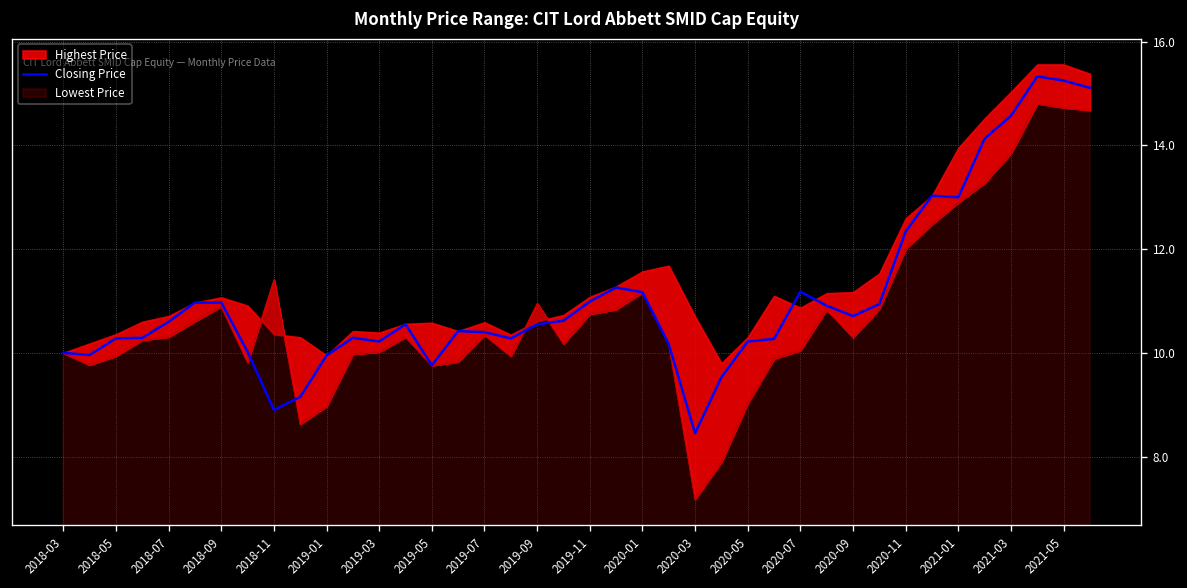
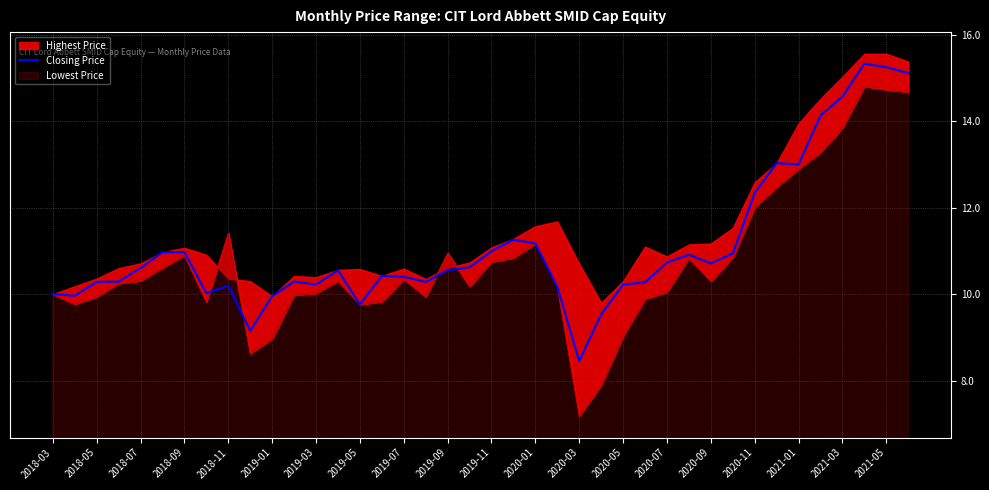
Closing Price, 2018-11: 8.9 -> 10.2
Closing Price, 2020-07: 11.2 -> 10.7
